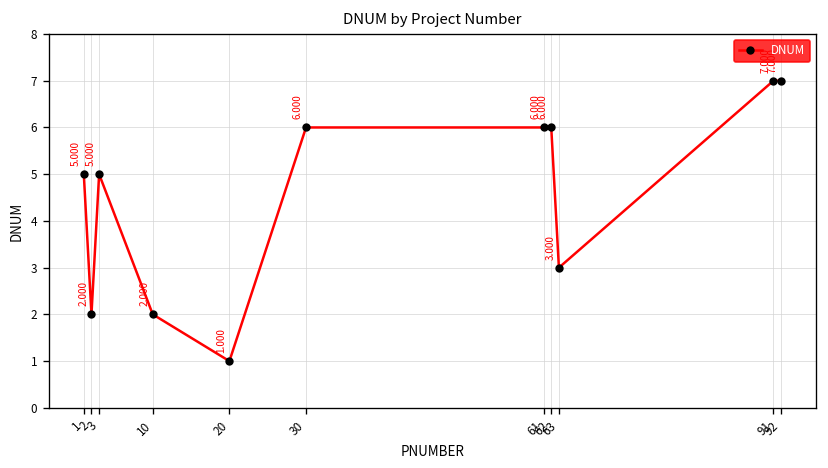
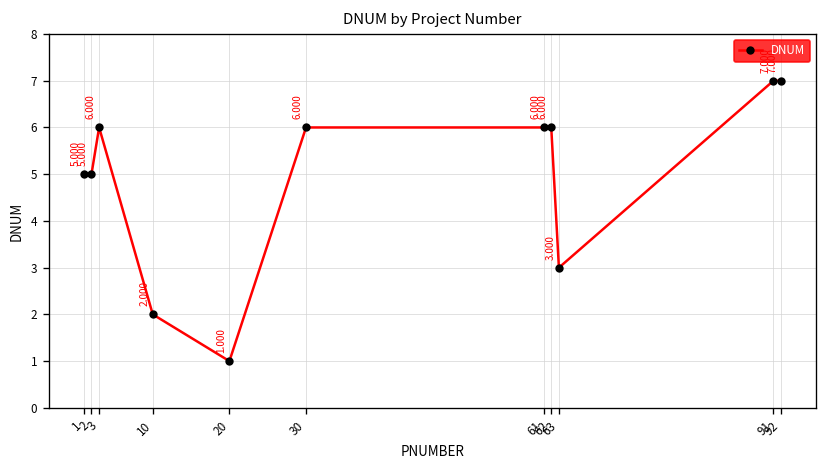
2: 2.000 -> 5.000
3: 5.000 -> 6.000
